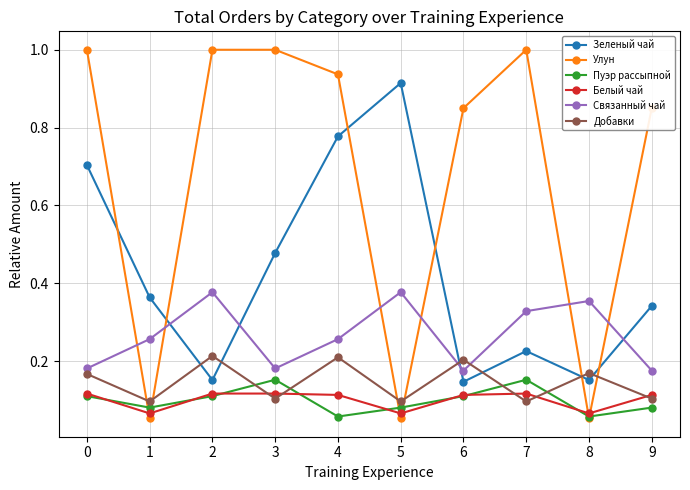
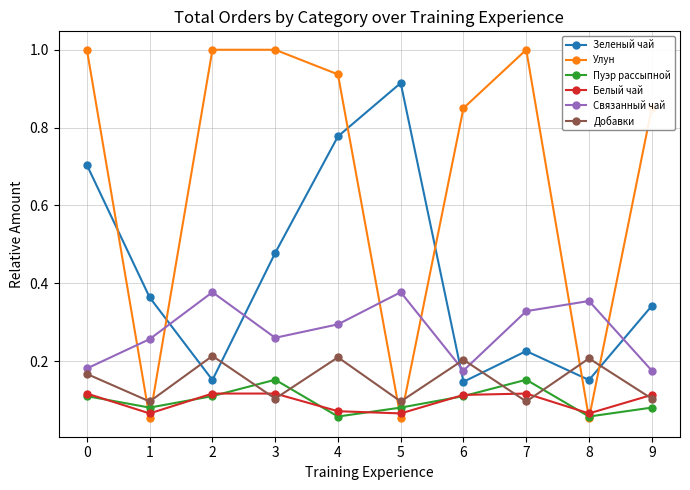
Связанный чай, 3: 0.18 -> 0.26
Белый чай, 4: 0.11 -> 0.07
Связанный чай, 4: 0.26 -> 0.29
Добавки, 8: 0.17 -> 0.21
